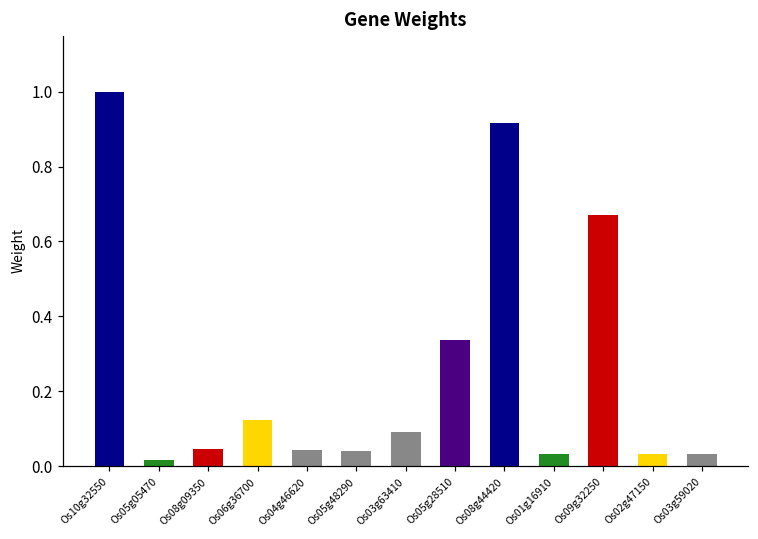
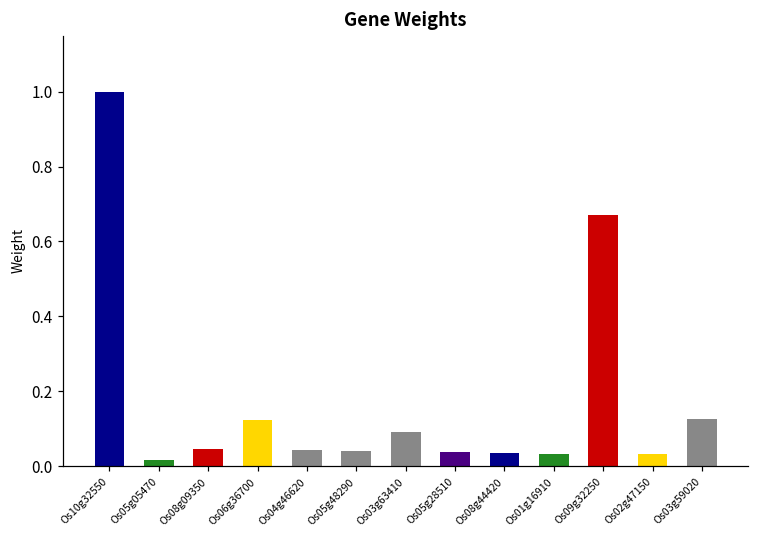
Os05g28510: 0.34 -> 0.04
Os08g44420: 0.92 -> 0.03
Os03g59020: 0.03 -> 0.13
